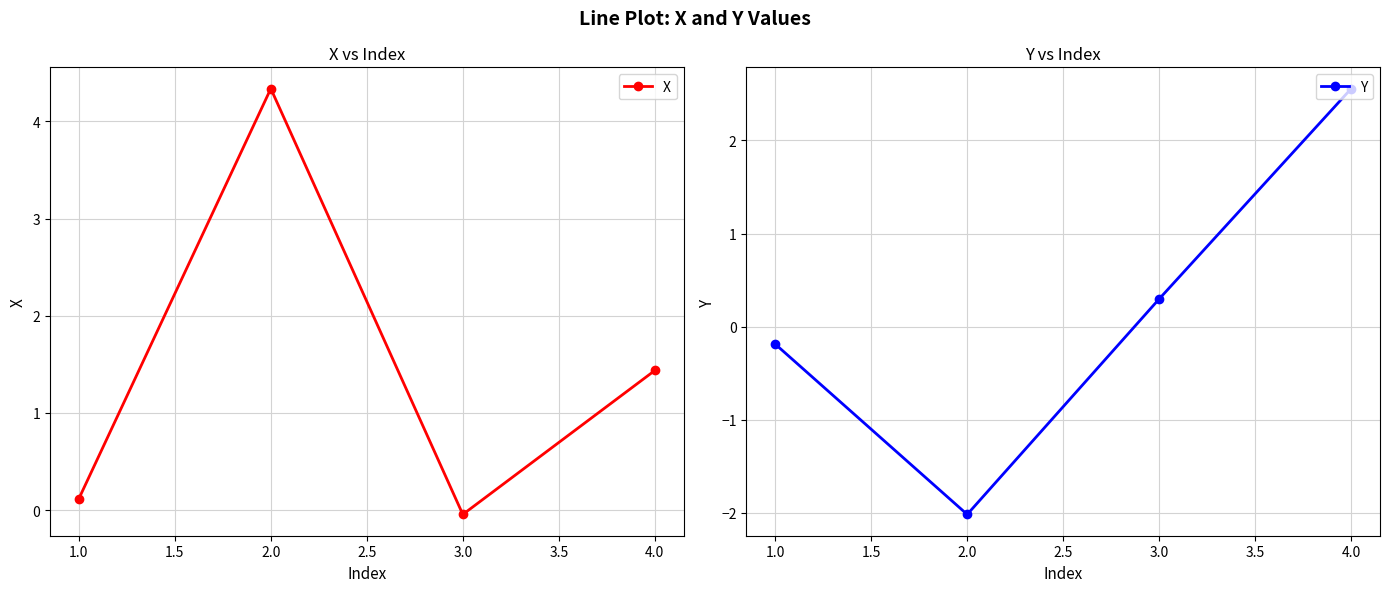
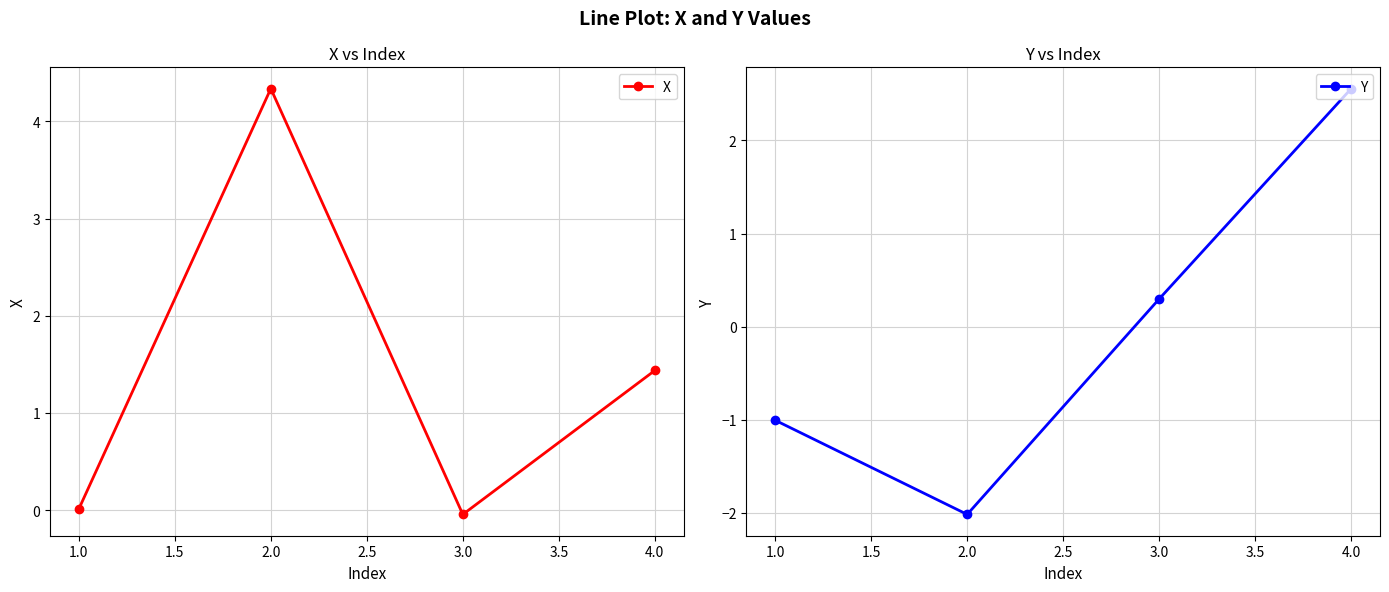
X vs Index, 1.0: 0.1 -> 0.0
Y vs Index, 1.0: -0.2 -> -1.0
